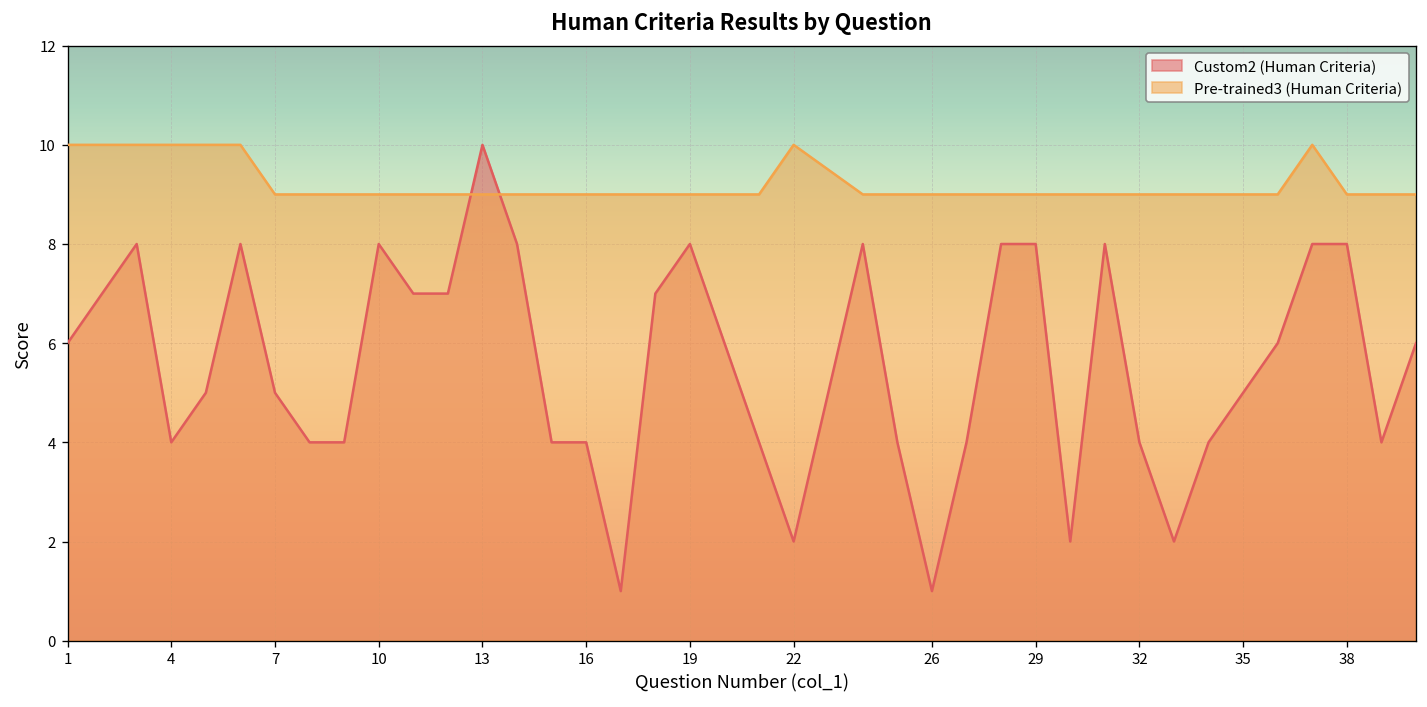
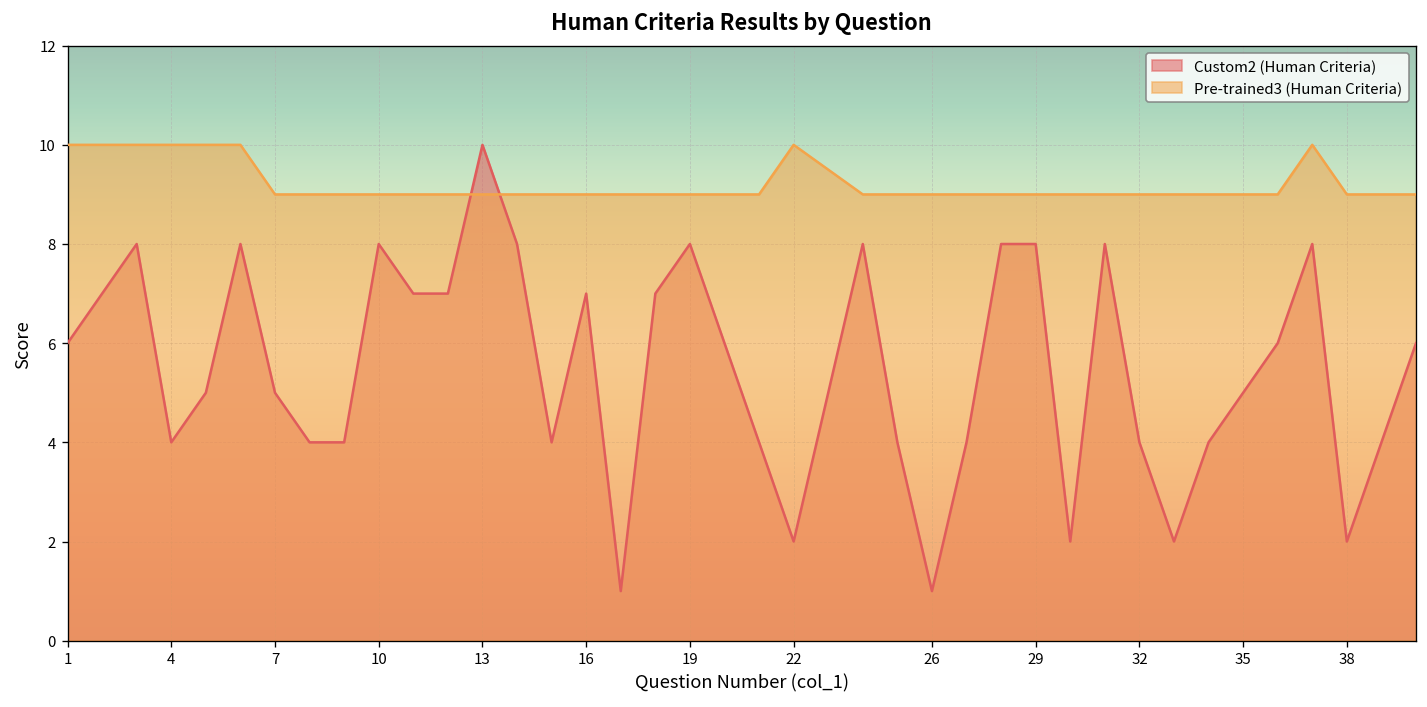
Custom2 (Human Criteria), 16: 4 -> 7
Custom2 (Human Criteria), 38: 8 -> 2
